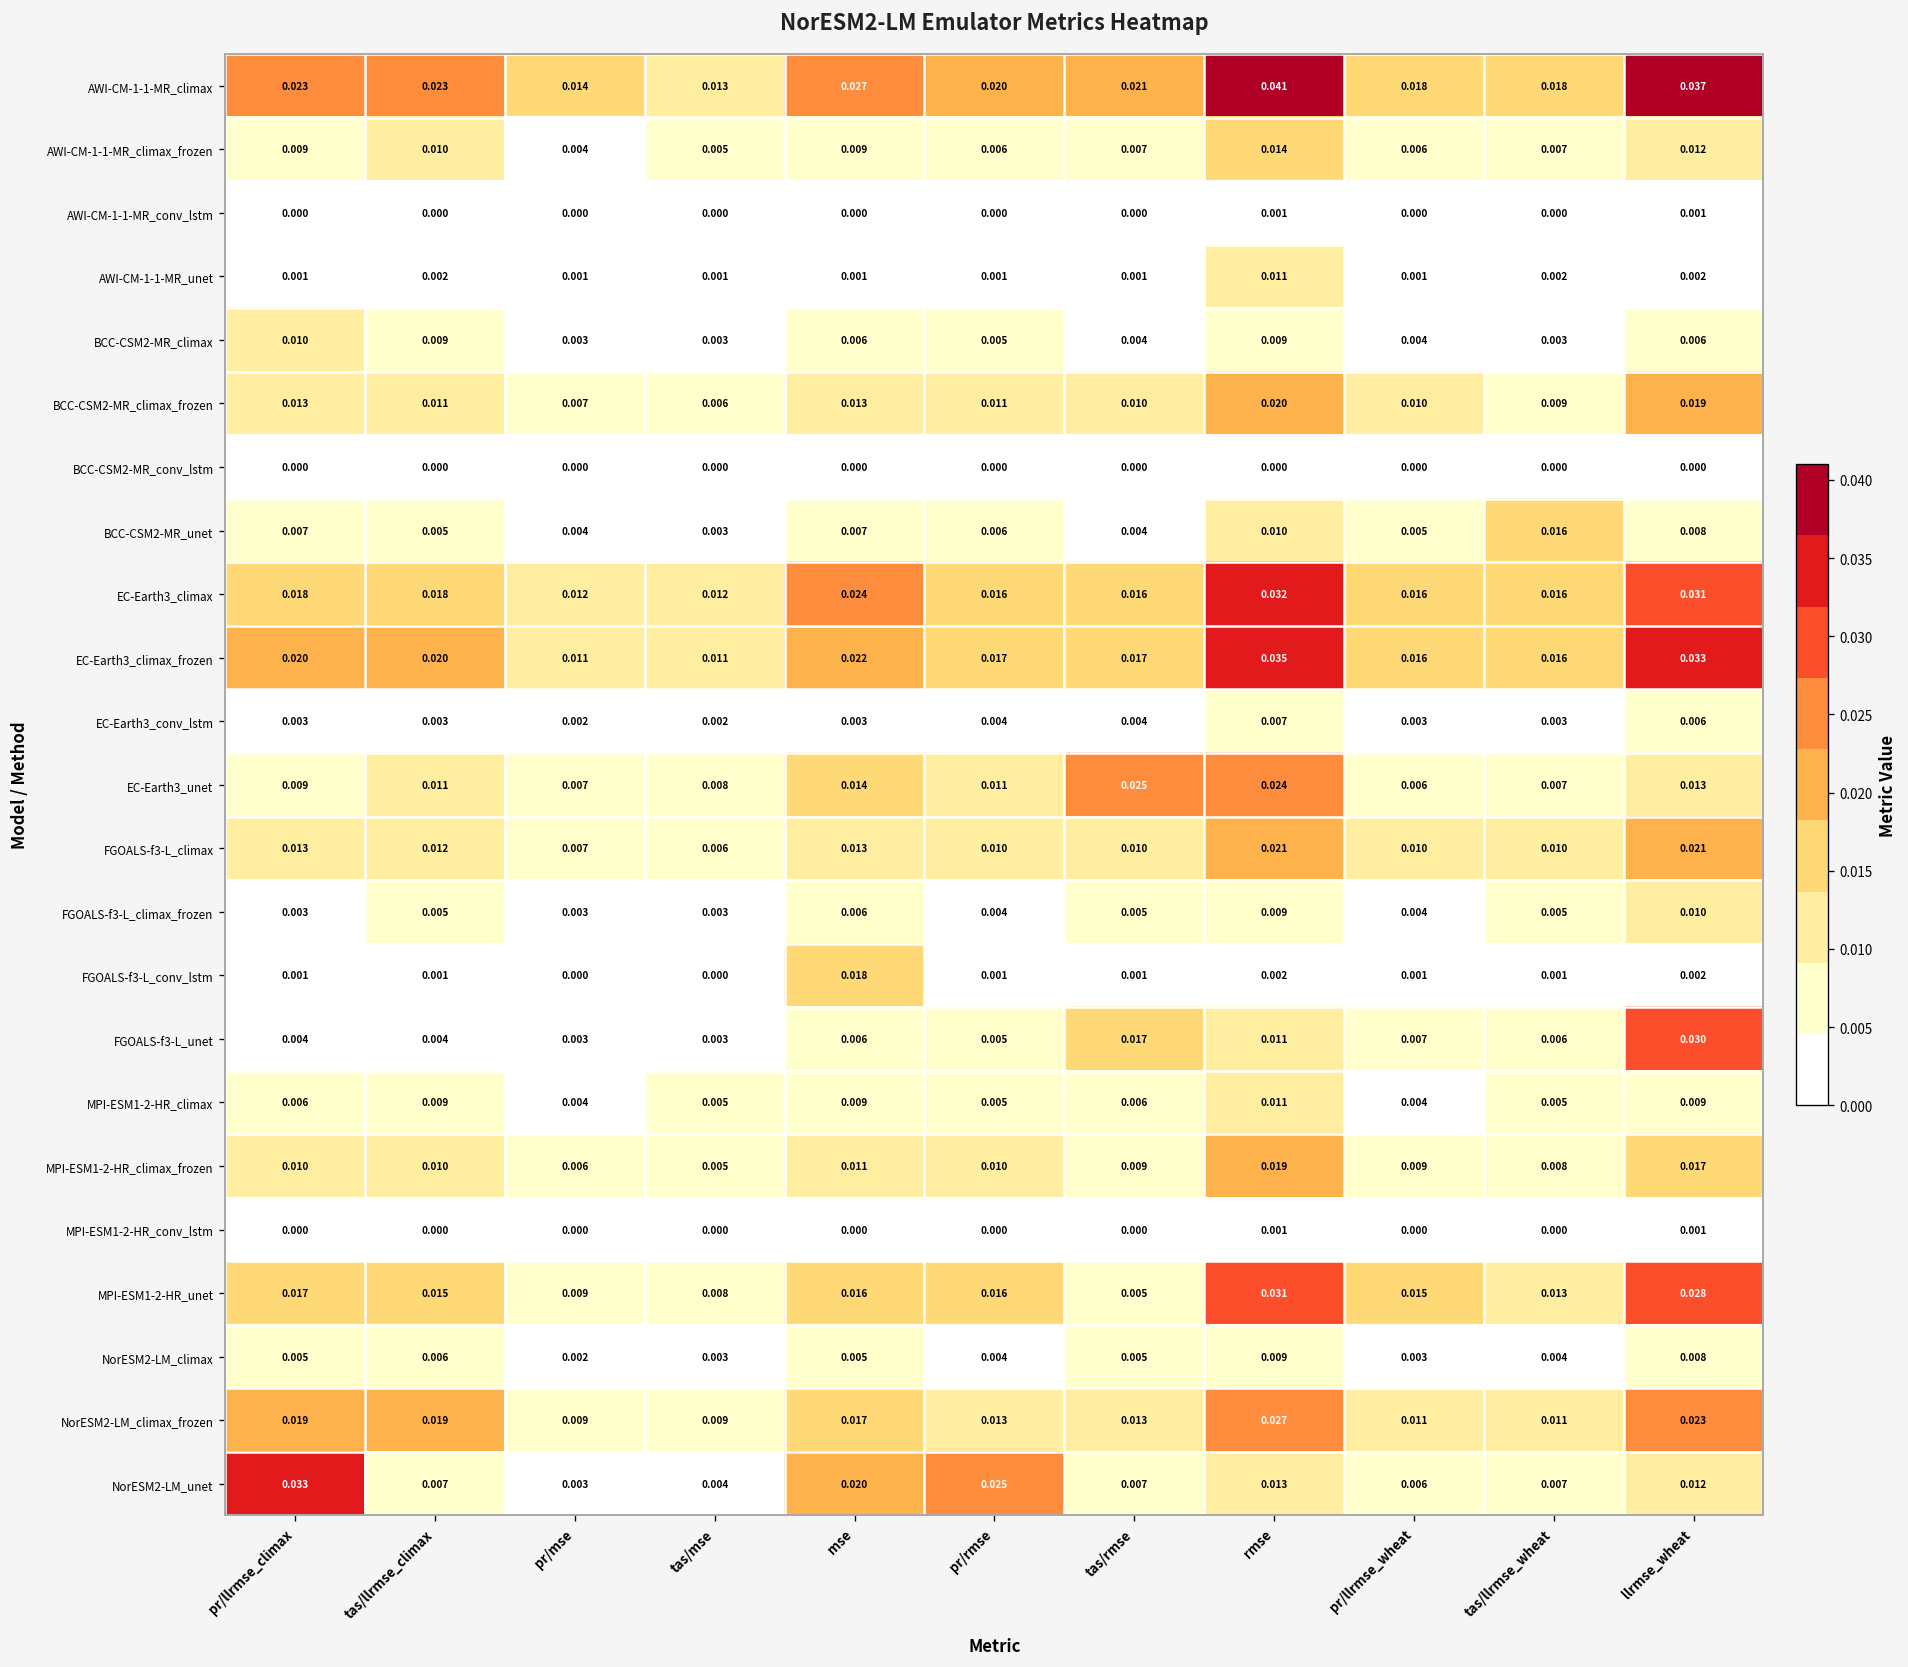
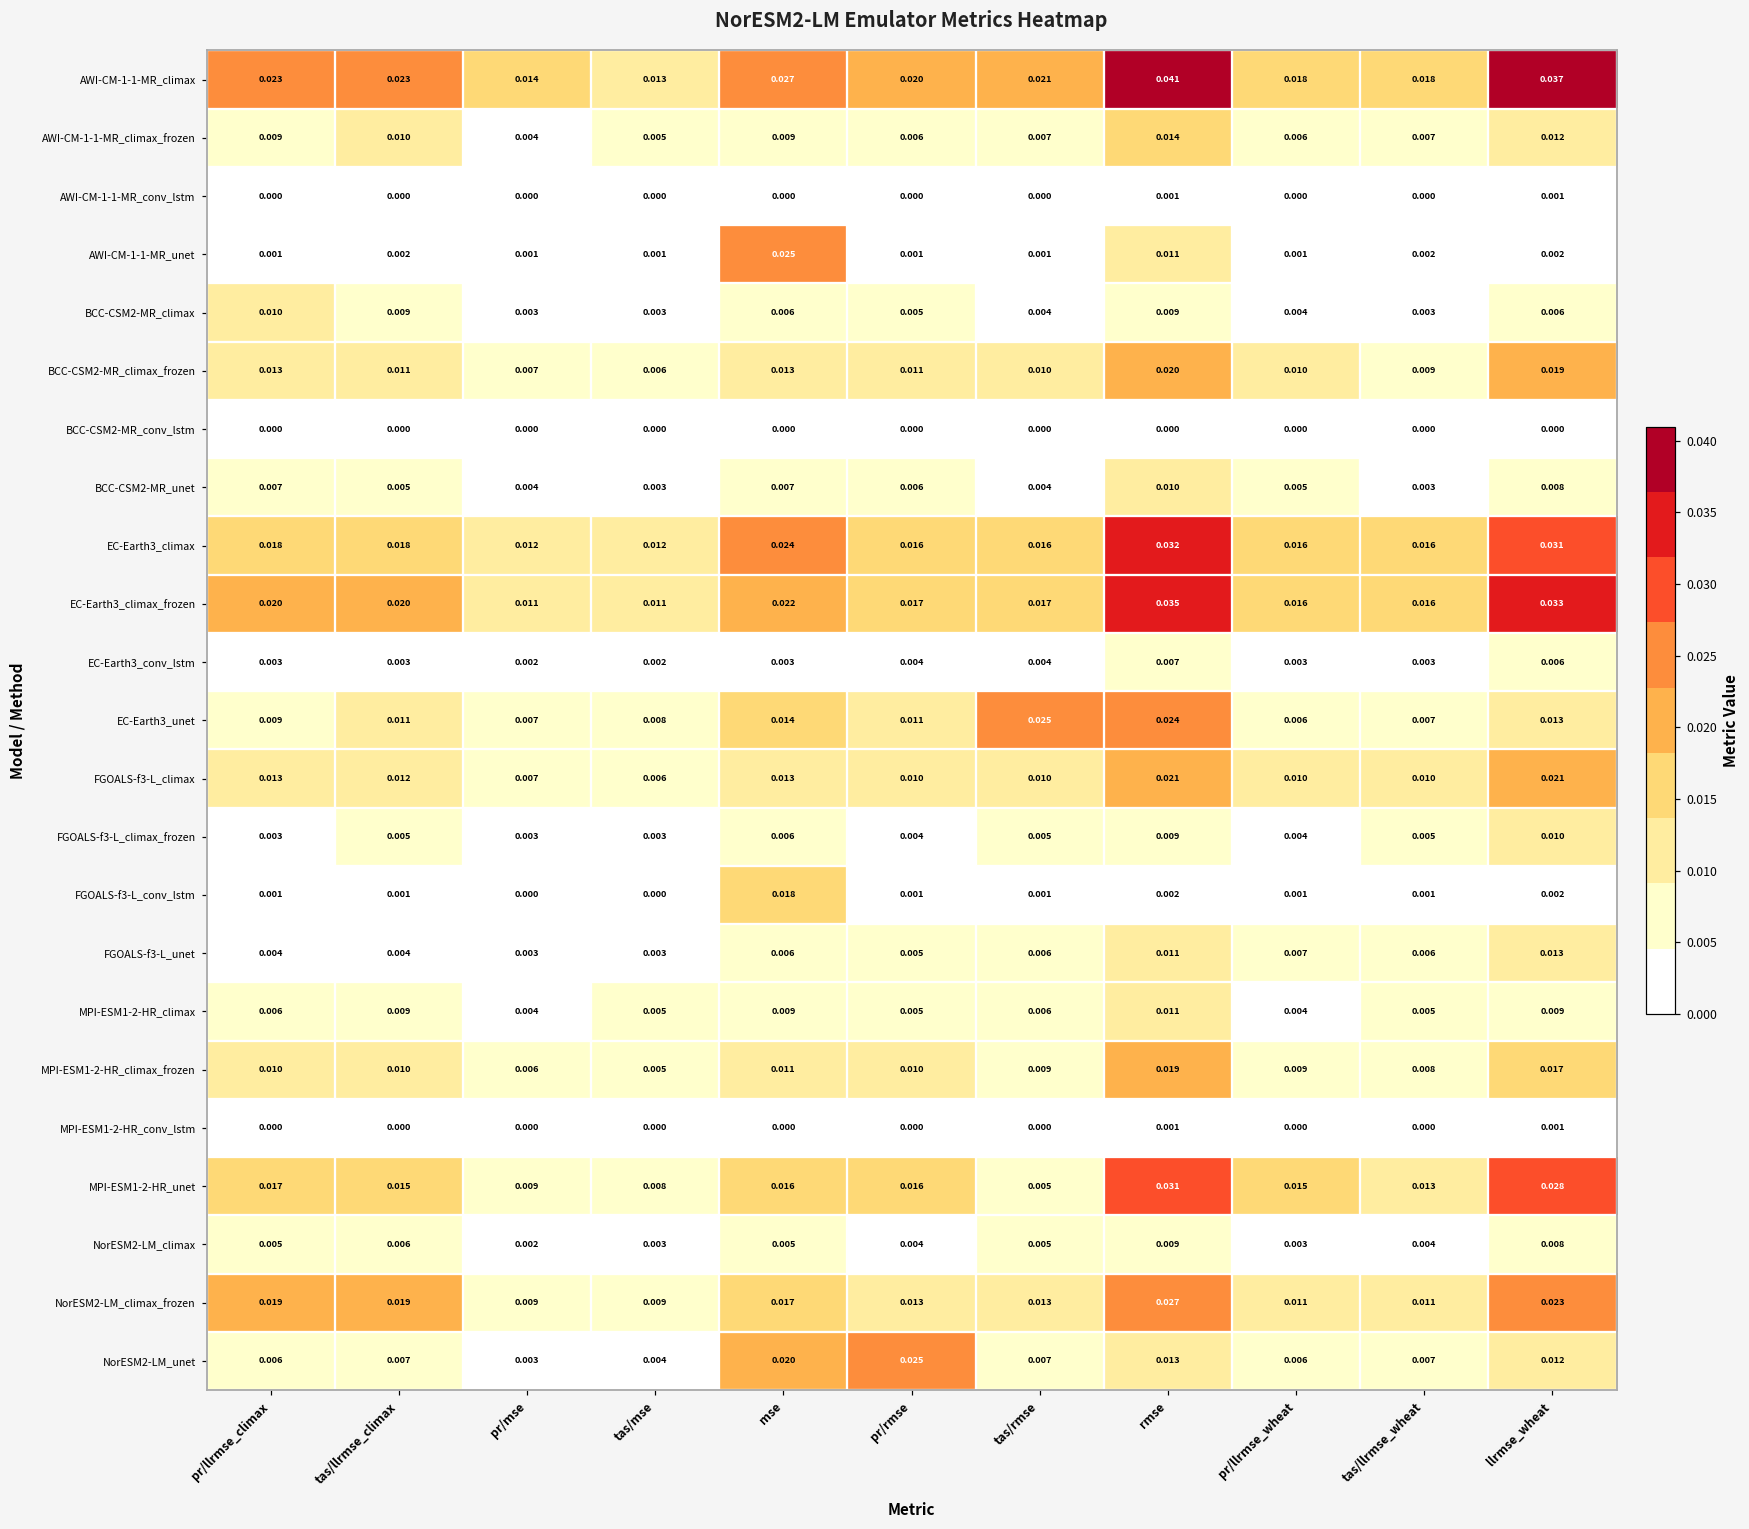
AWI-CM-1-1-MR_unet, mse: 0.001 -> 0.025
BCC-CSM2-MR_unet, tas/llrmse_wheat: 0.016 -> 0.003
FGOALS-f3-L_unet, tas/rmse: 0.017 -> 0.006
FGOALS-f3-L_unet, llrmse_wheat: 0.030 -> 0.013
NorESM2-LM_unet, pr/llrmse_climax: 0.033 -> 0.006
